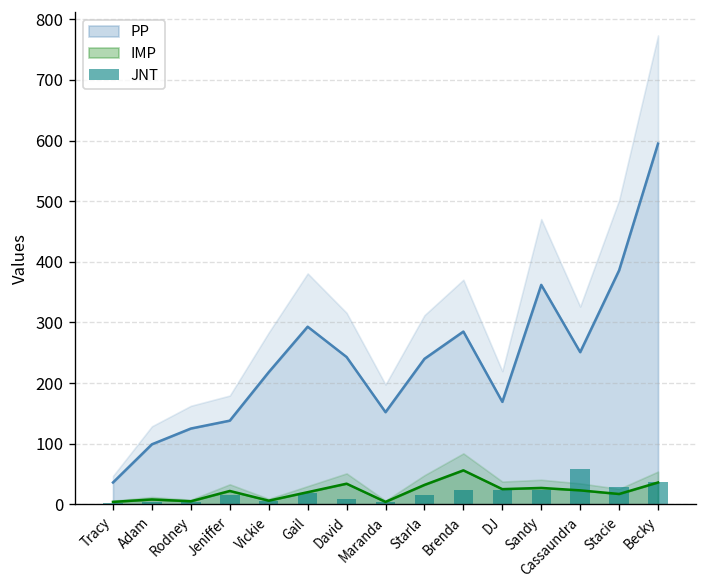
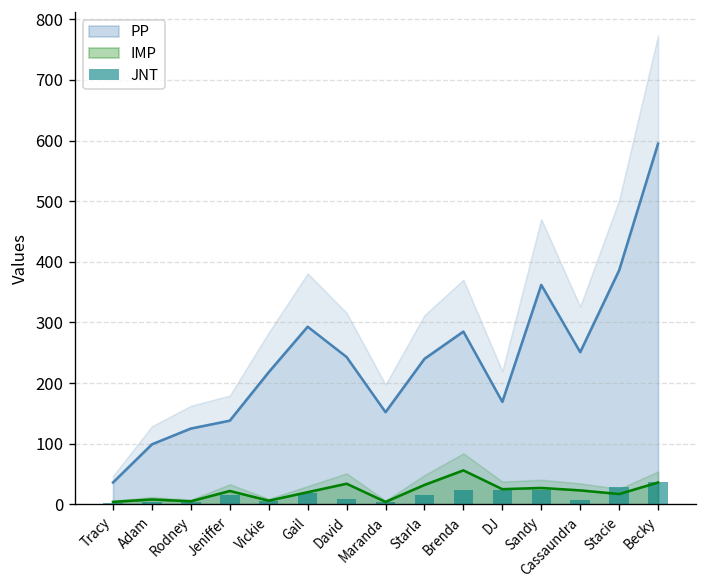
JNT, Cassaundra: 60 -> 10
